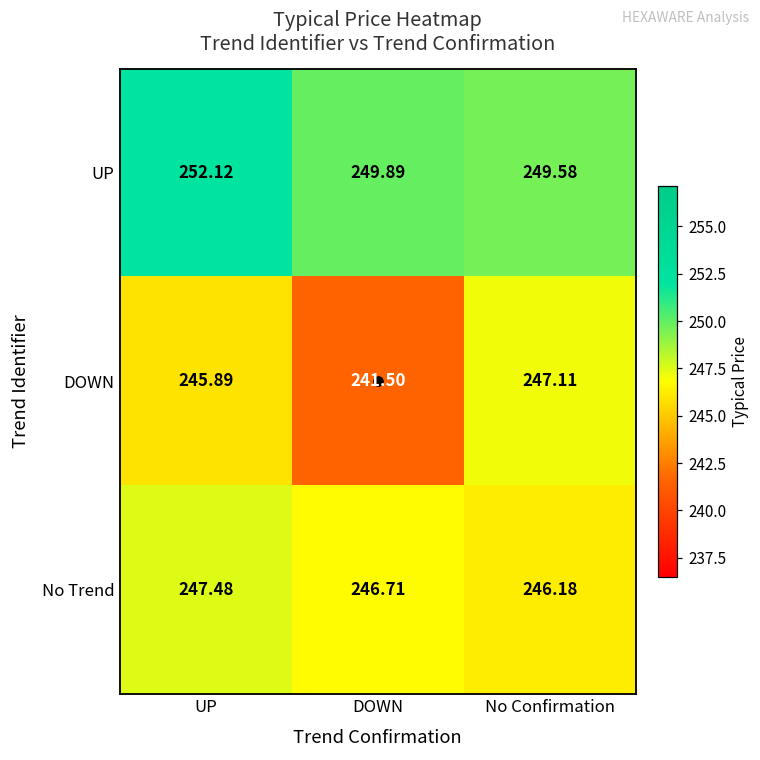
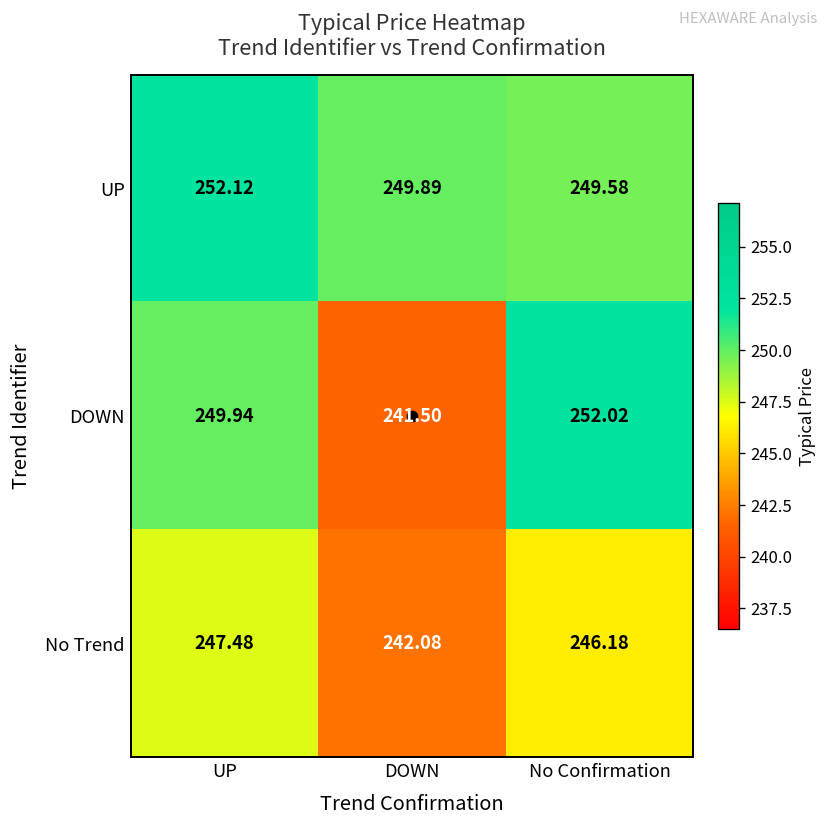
DOWN, UP: 245.89 -> 249.94
DOWN, No Confirmation: 247.11 -> 252.02
No Trend, DOWN: 246.71 -> 242.08
